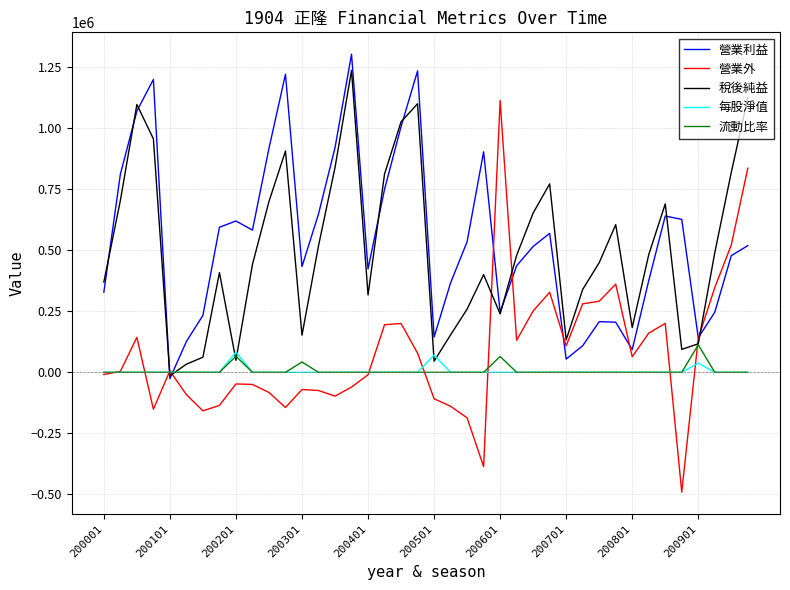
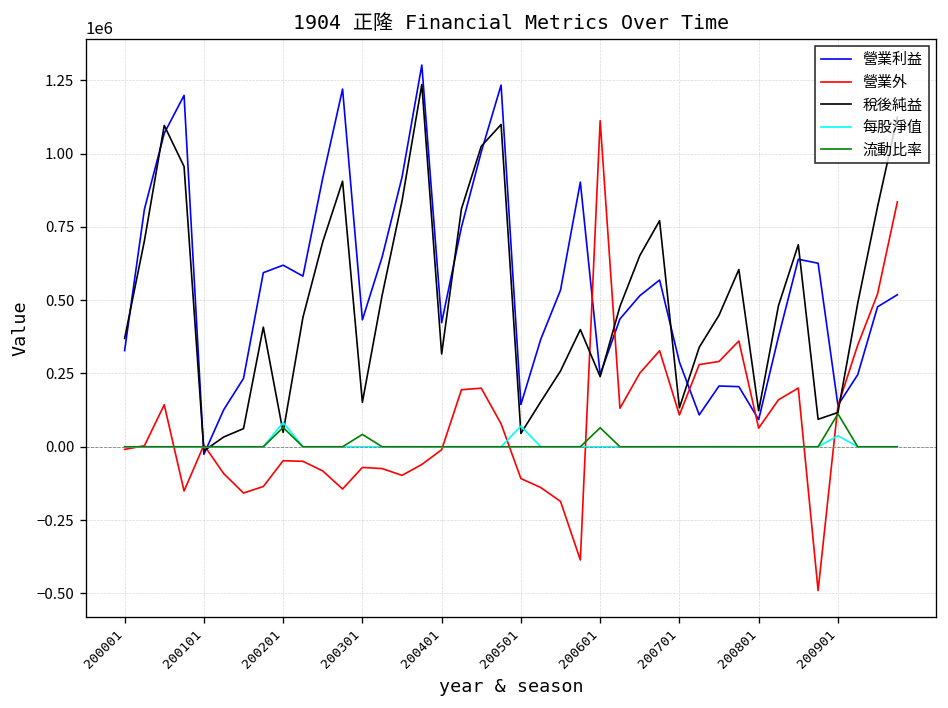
營業利益, 200701: 50000 -> 290000
稅後純益, 200801: 180000 -> 120000
